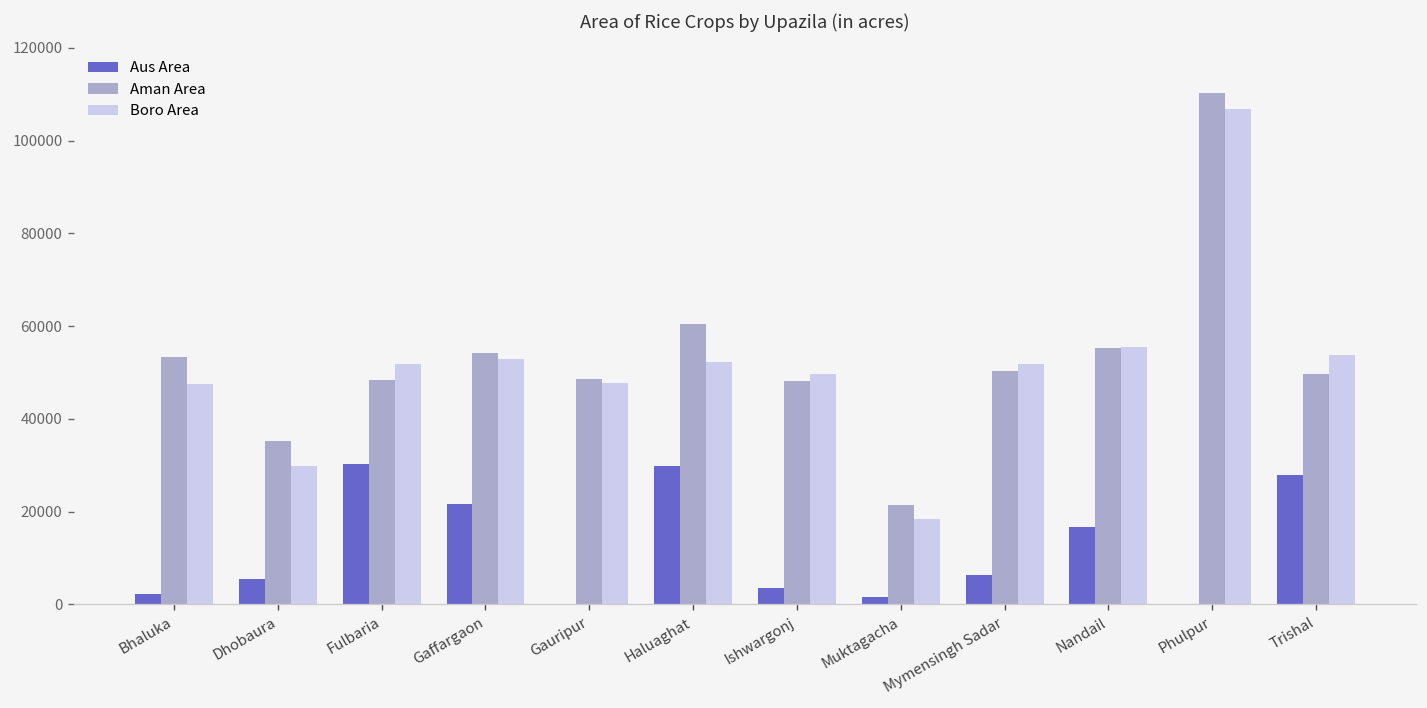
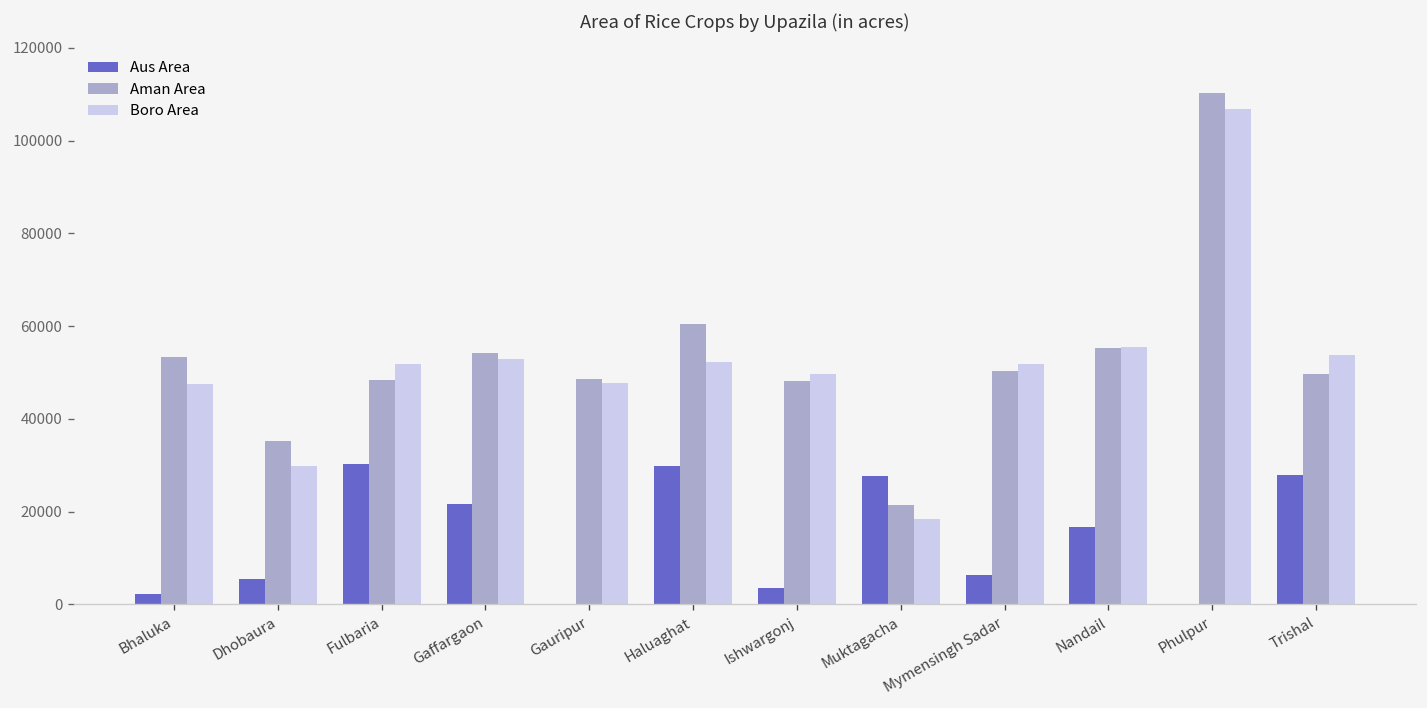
Aus Area, Muktagacha: 2000 -> 28000
